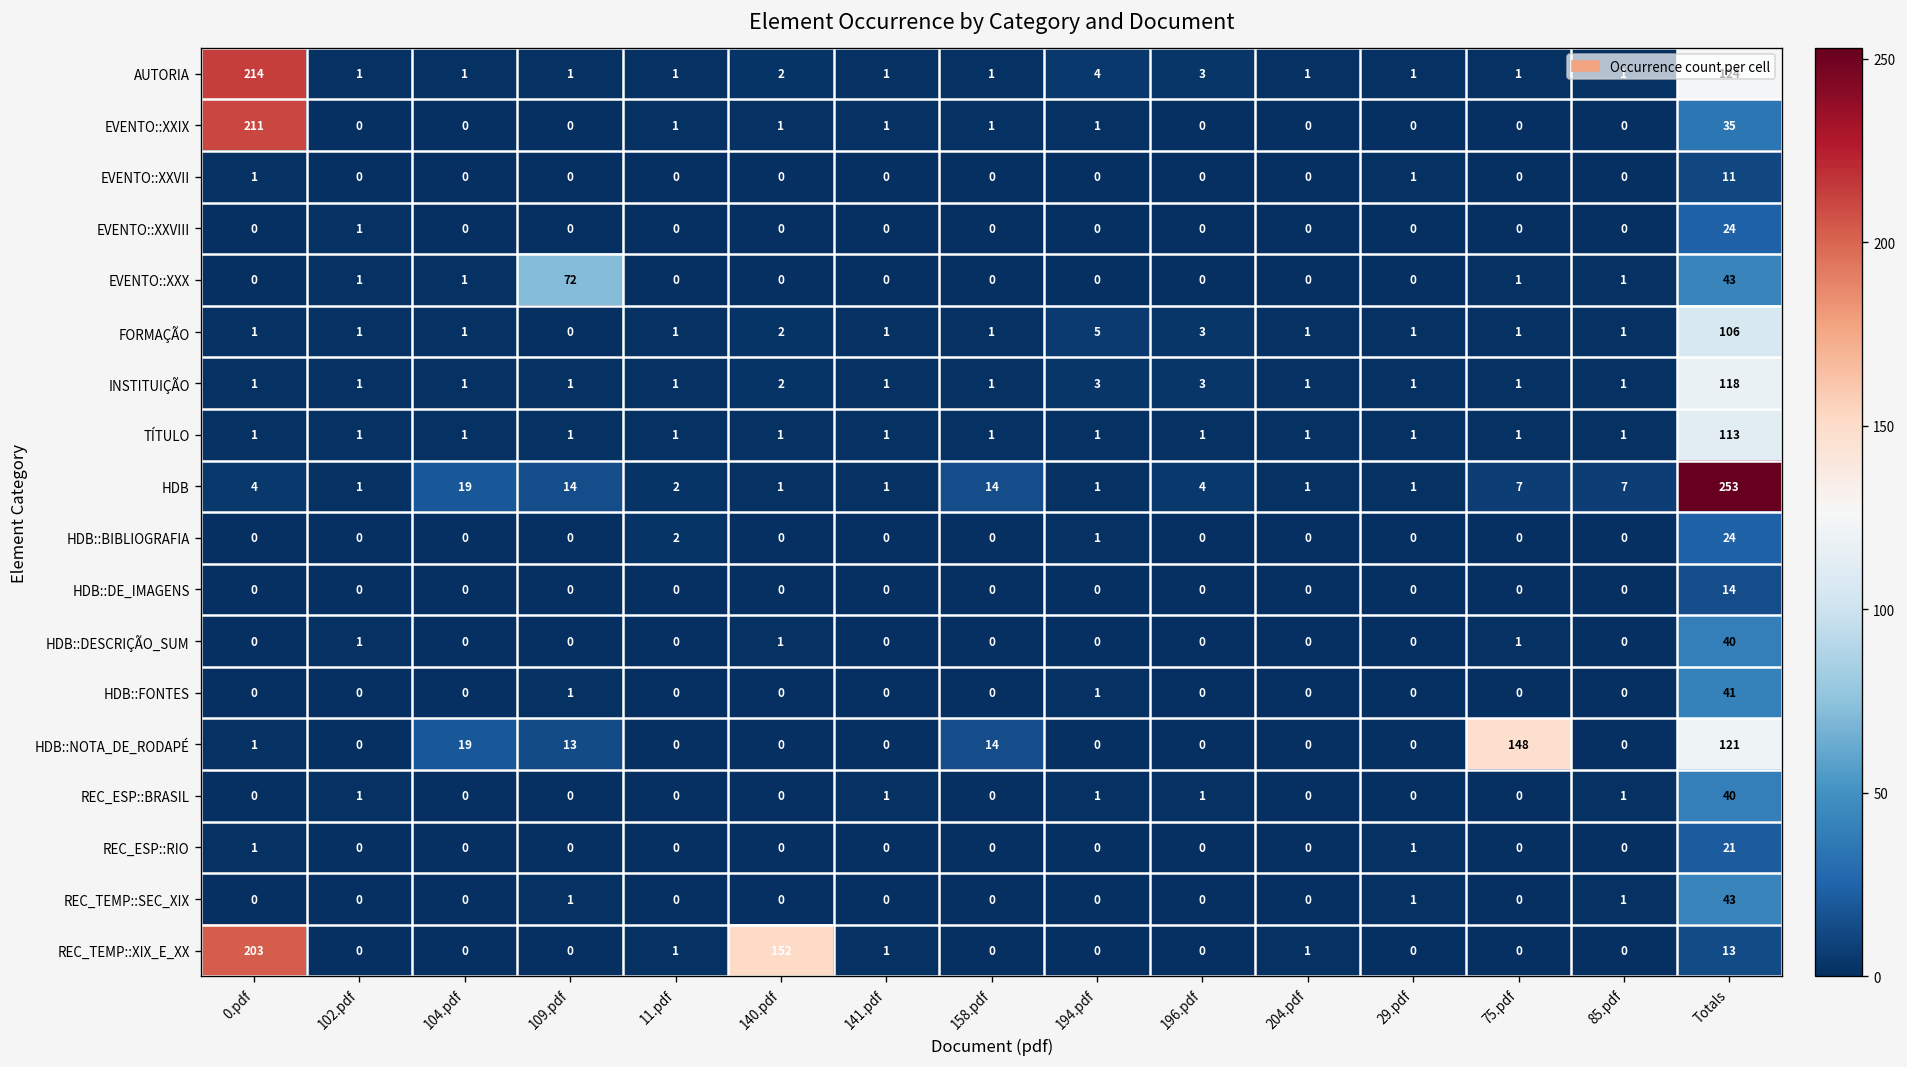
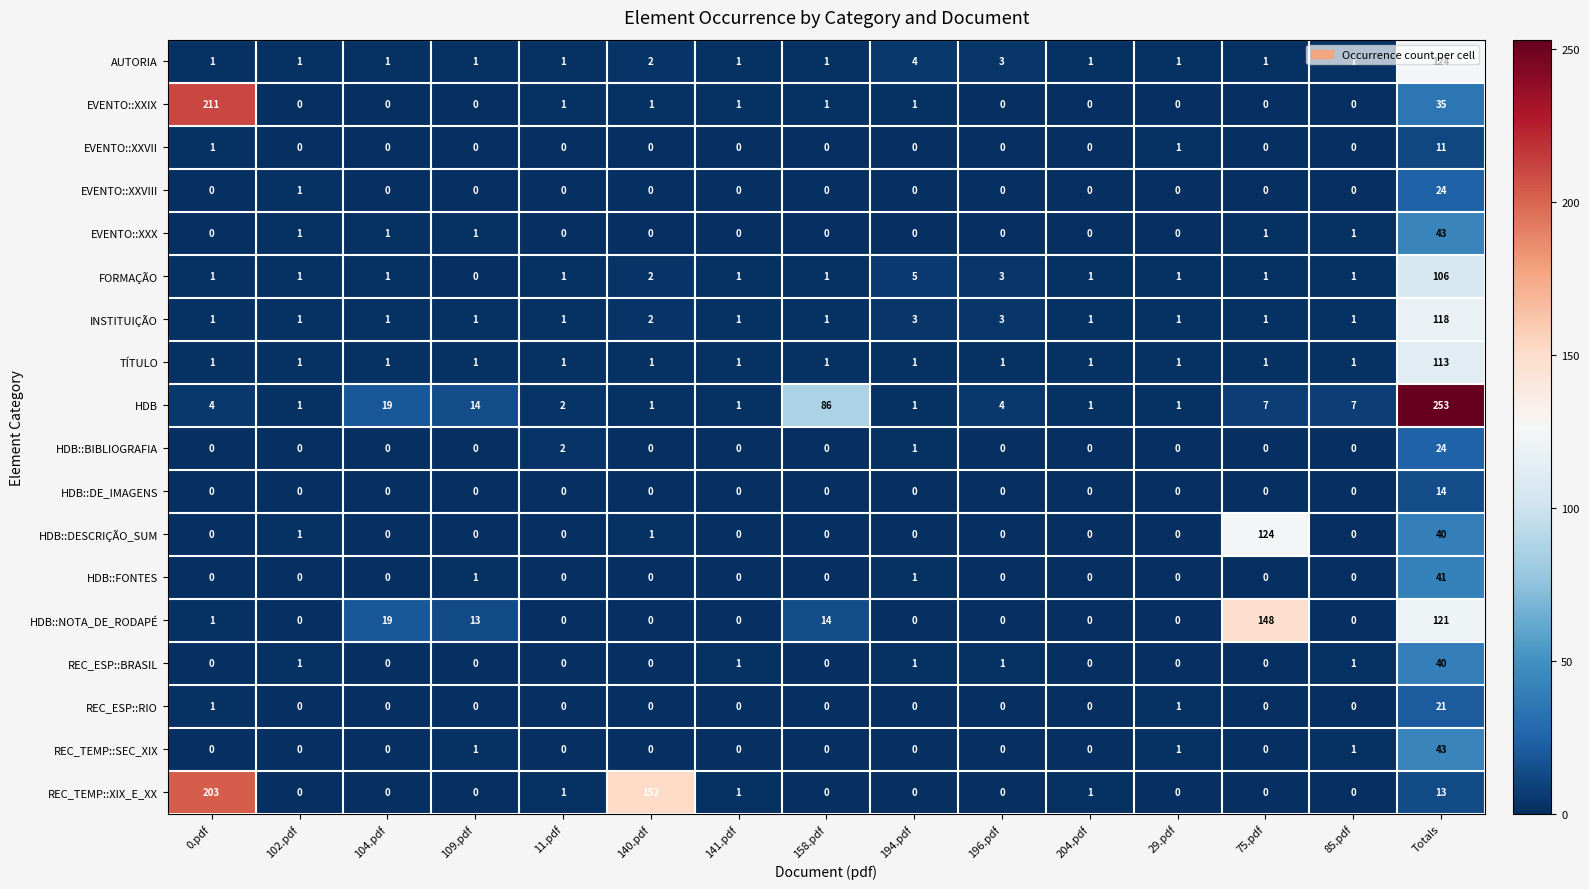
AUTORIA, 0.pdf: 214 -> 1
EVENTO::XXX, 109.pdf: 72 -> 1
HDB, 158.pdf: 14 -> 86
HDB::DESCRIÇÃO_SUM, 75.pdf: 1 -> 124
